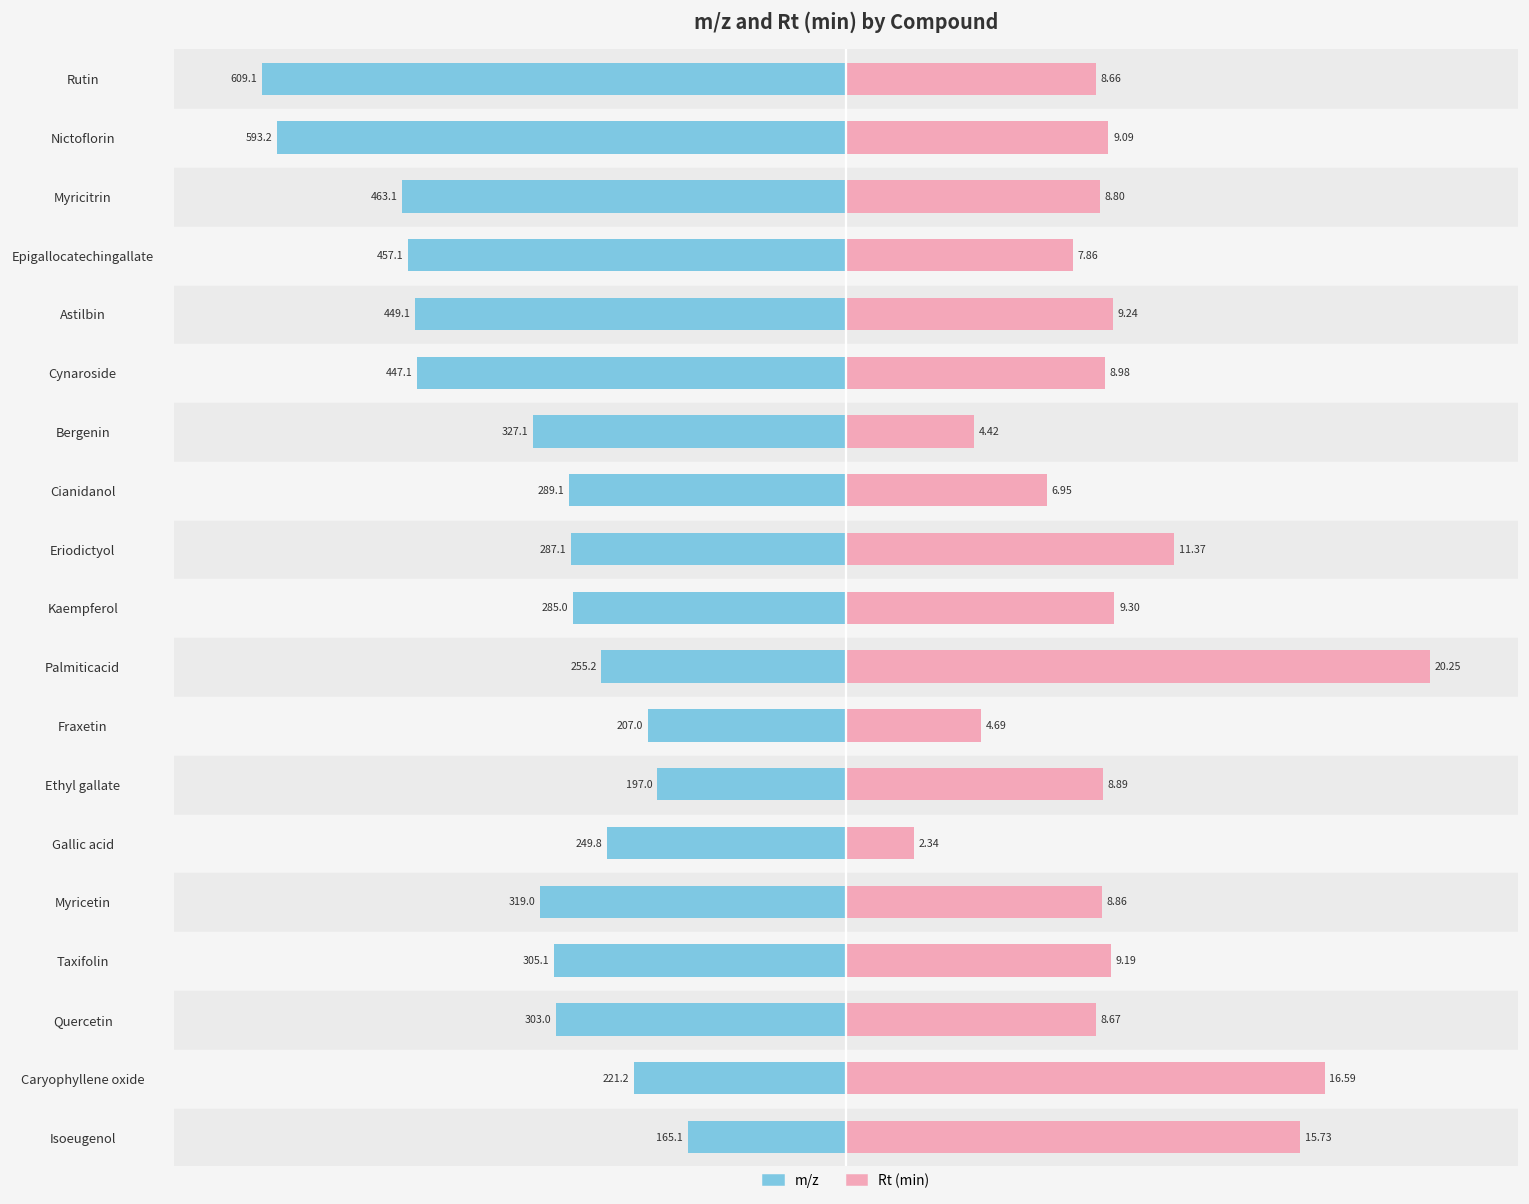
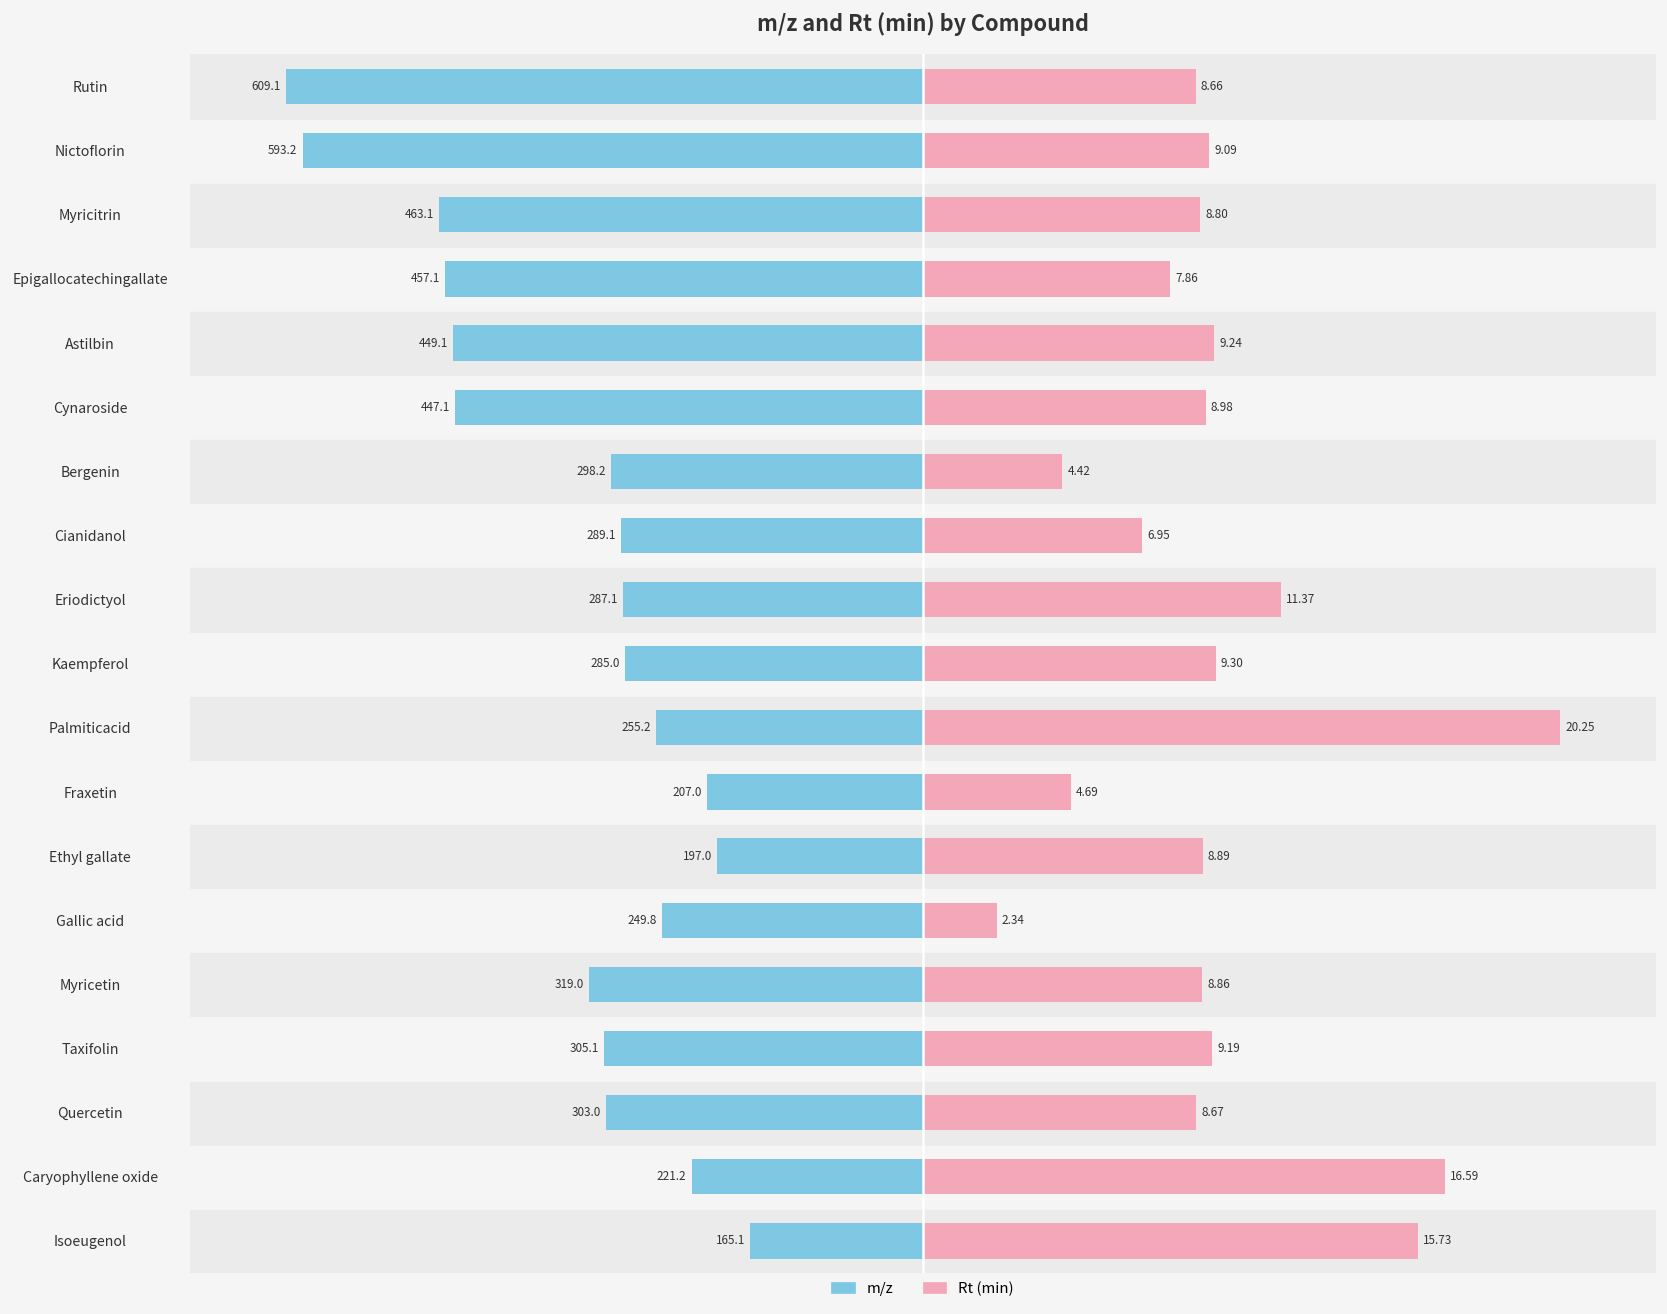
m/z, Bergenin: 327.1 -> 298.2
